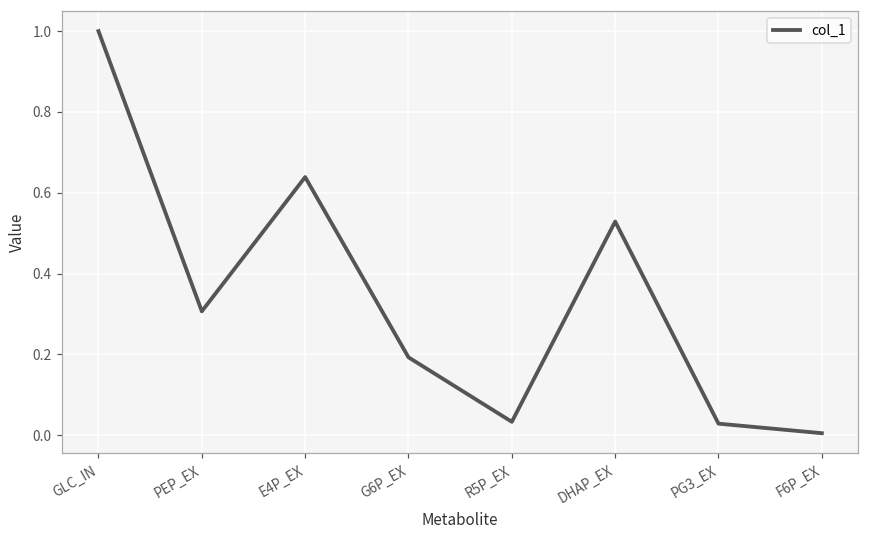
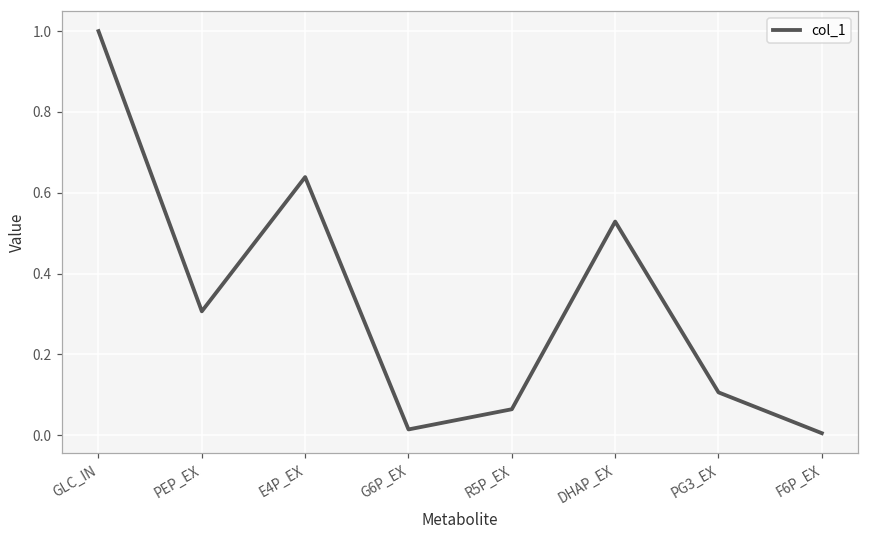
G6P_EX: 0.19 -> 0.01
R5P_EX: 0.03 -> 0.06
PG3_EX: 0.03 -> 0.11
